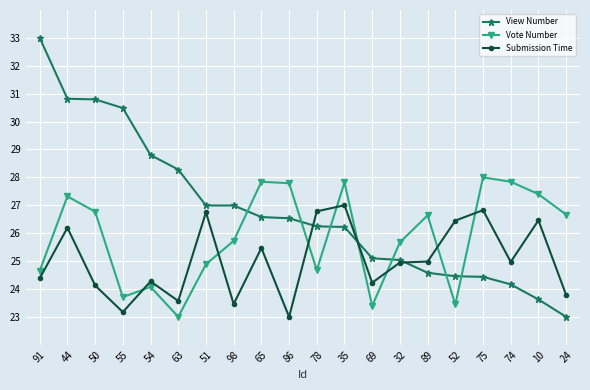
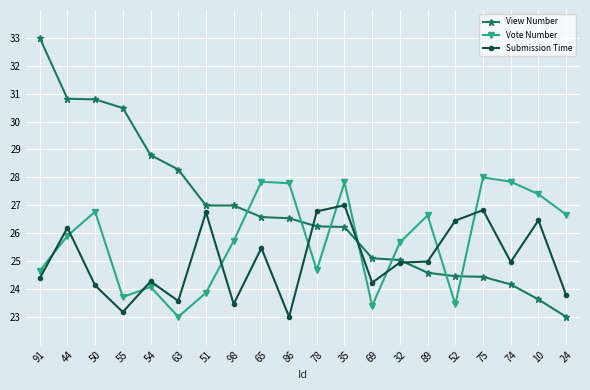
Vote Number, 44: 27.3 -> 25.9
Vote Number, 51: 24.9 -> 23.9
